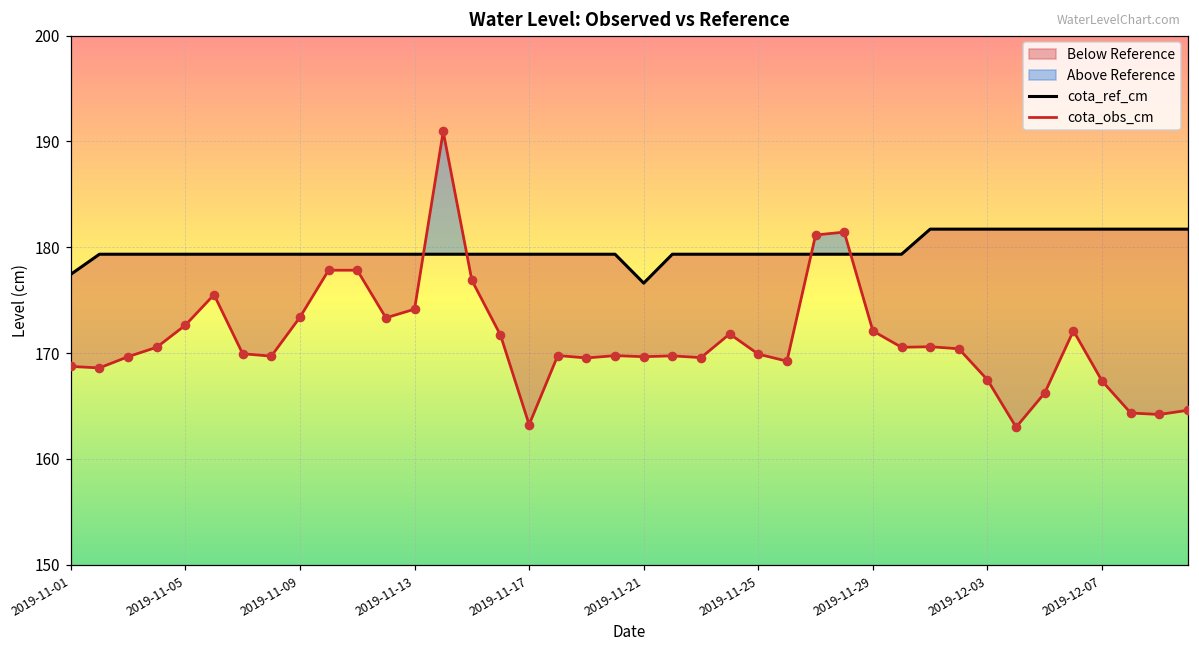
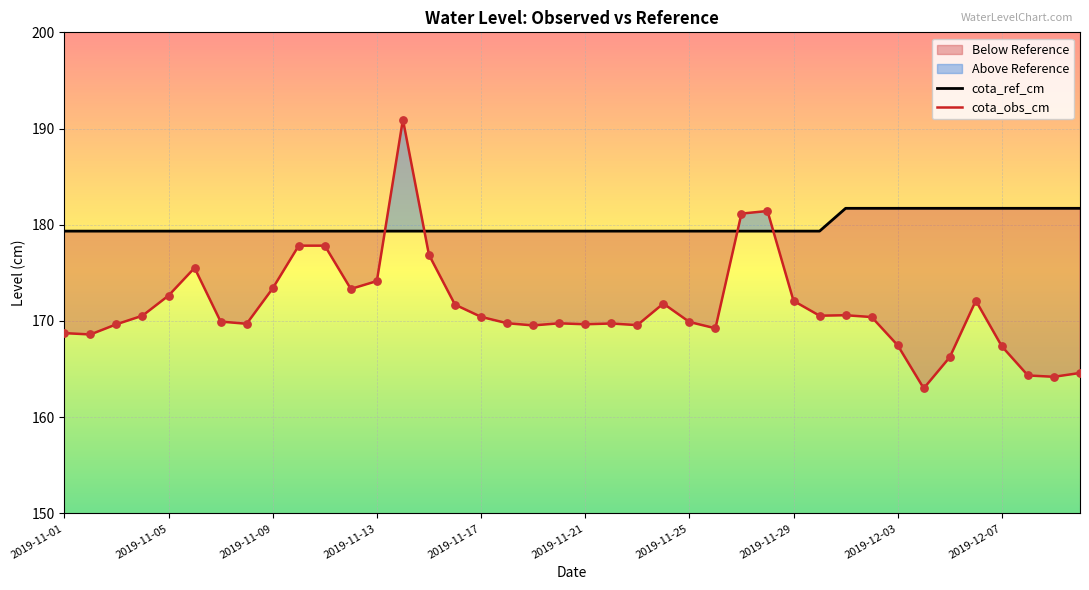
cota_ref_cm, 2019-11-01: 177 -> 179
cota_obs_cm, 2019-11-17: 163 -> 170
cota_ref_cm, 2019-11-21: 177 -> 179
